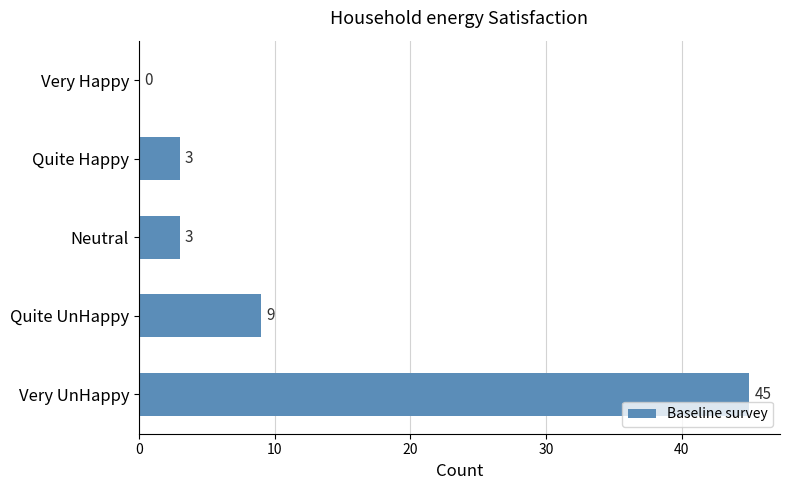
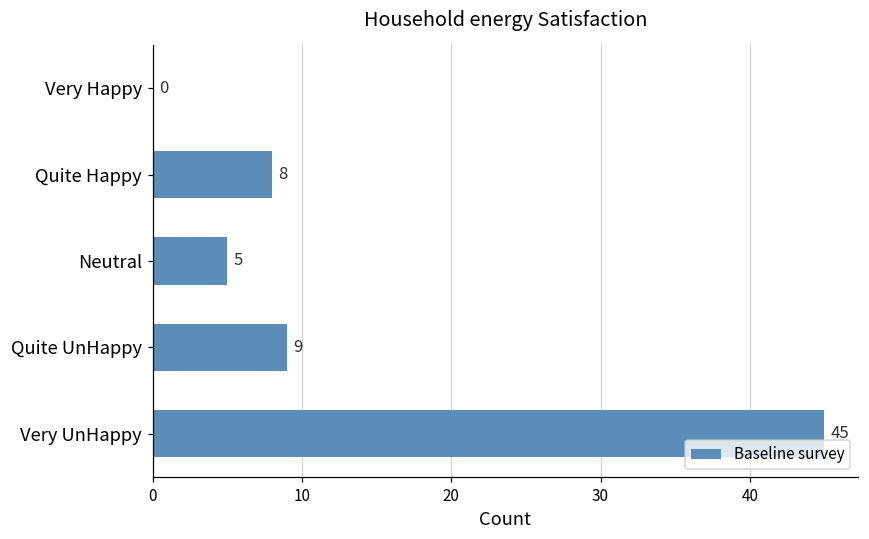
Quite Happy: 3 -> 8
Neutral: 3 -> 5
